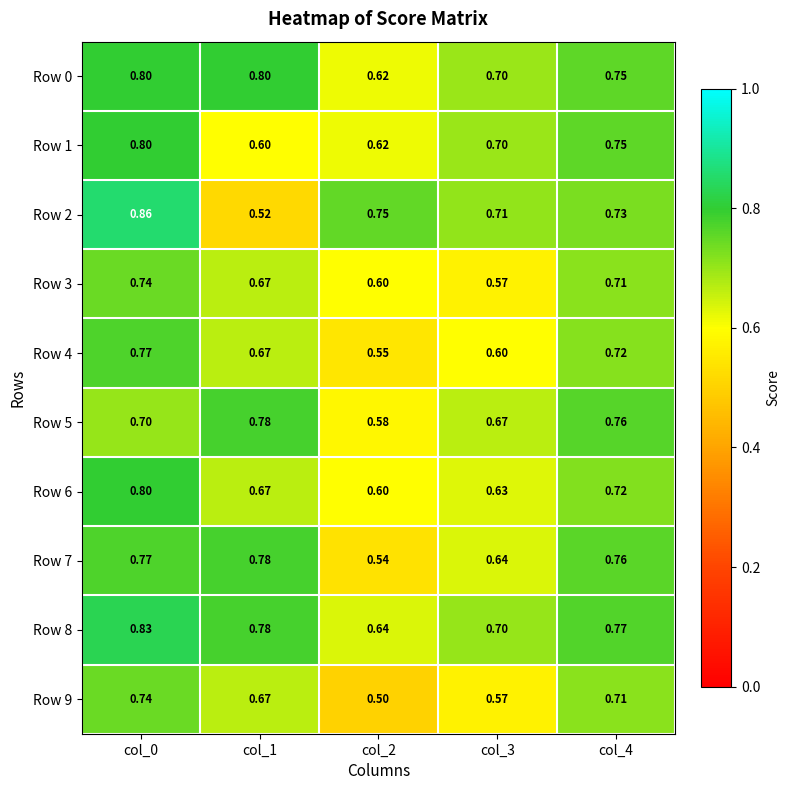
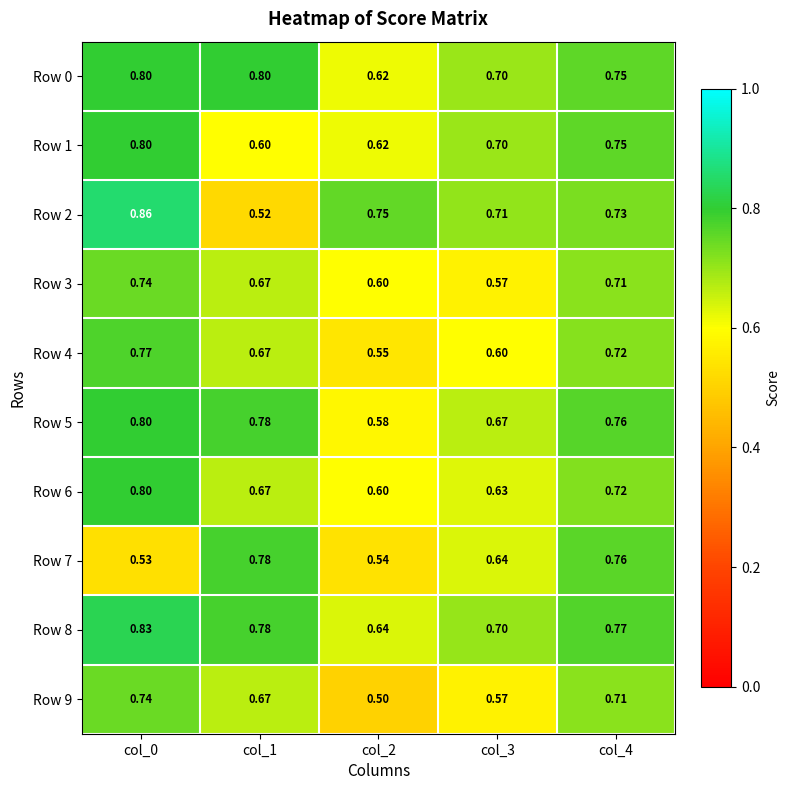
Row 5, col_0: 0.70 -> 0.80
Row 7, col_0: 0.77 -> 0.53
